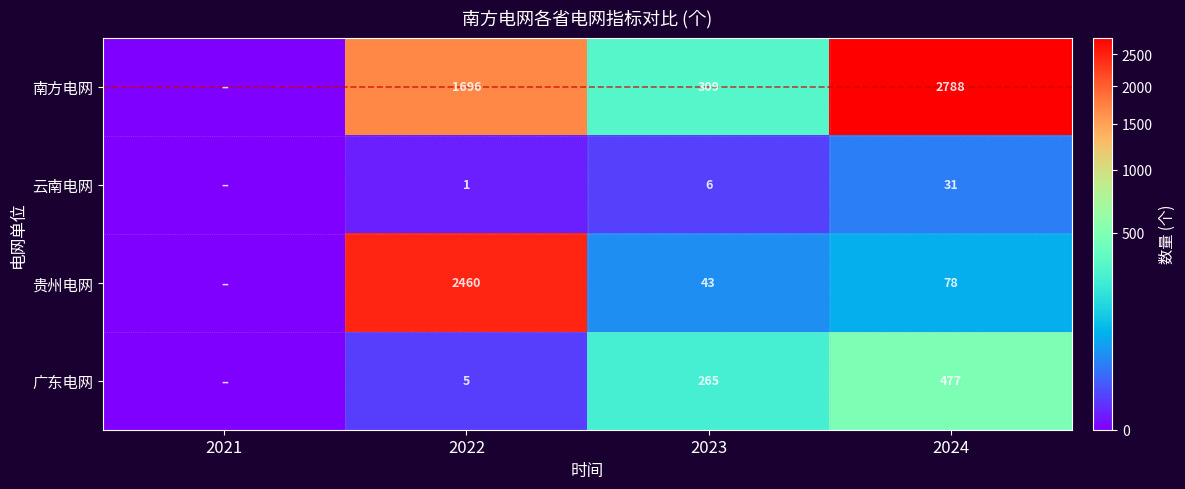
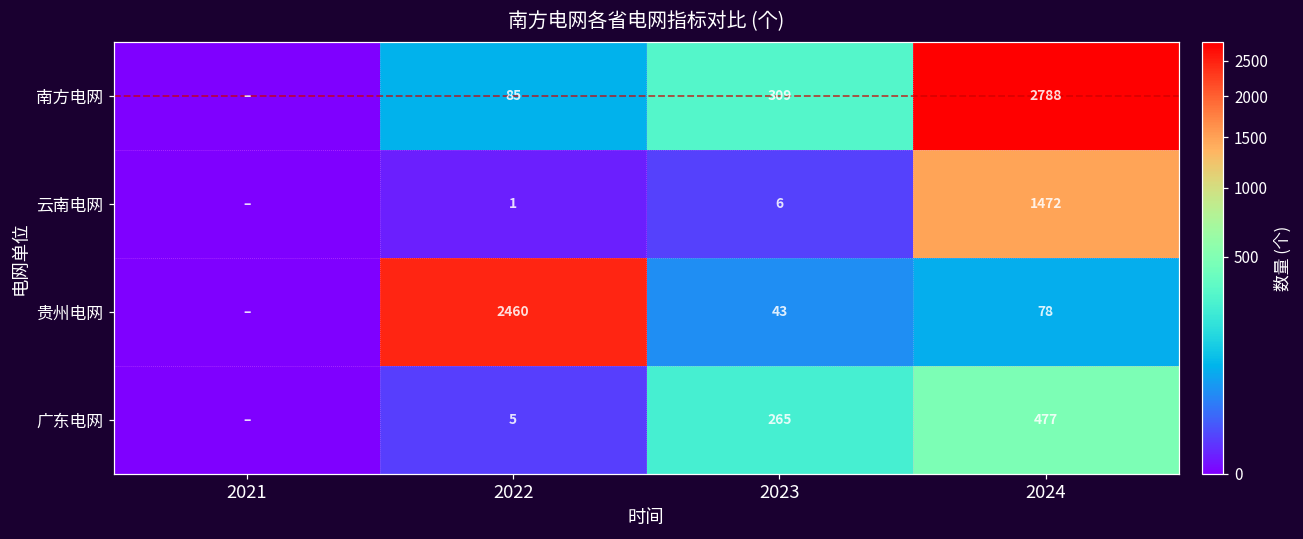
南方电网, 2022: 1696 -> 85
云南电网, 2024: 31 -> 1472
